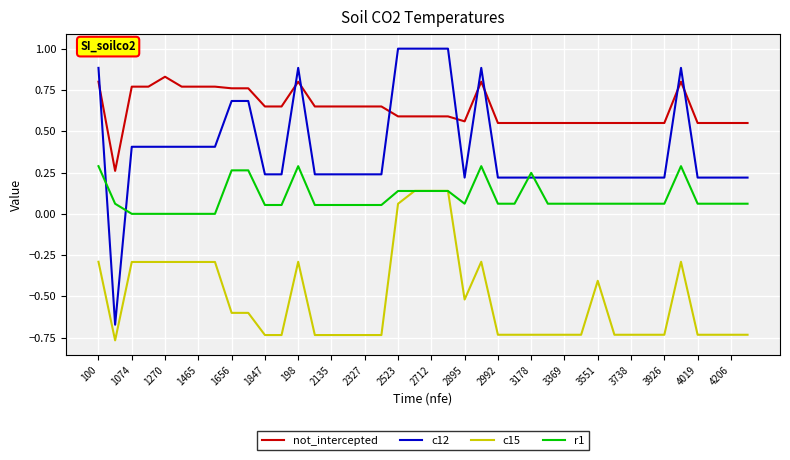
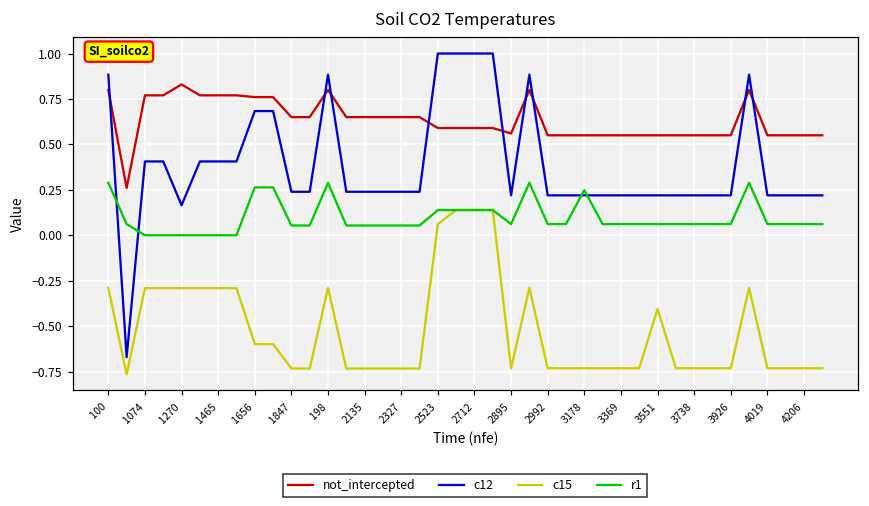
c12, 1270: 0.41 -> 0.16
c15, 2895: -0.52 -> -0.73
